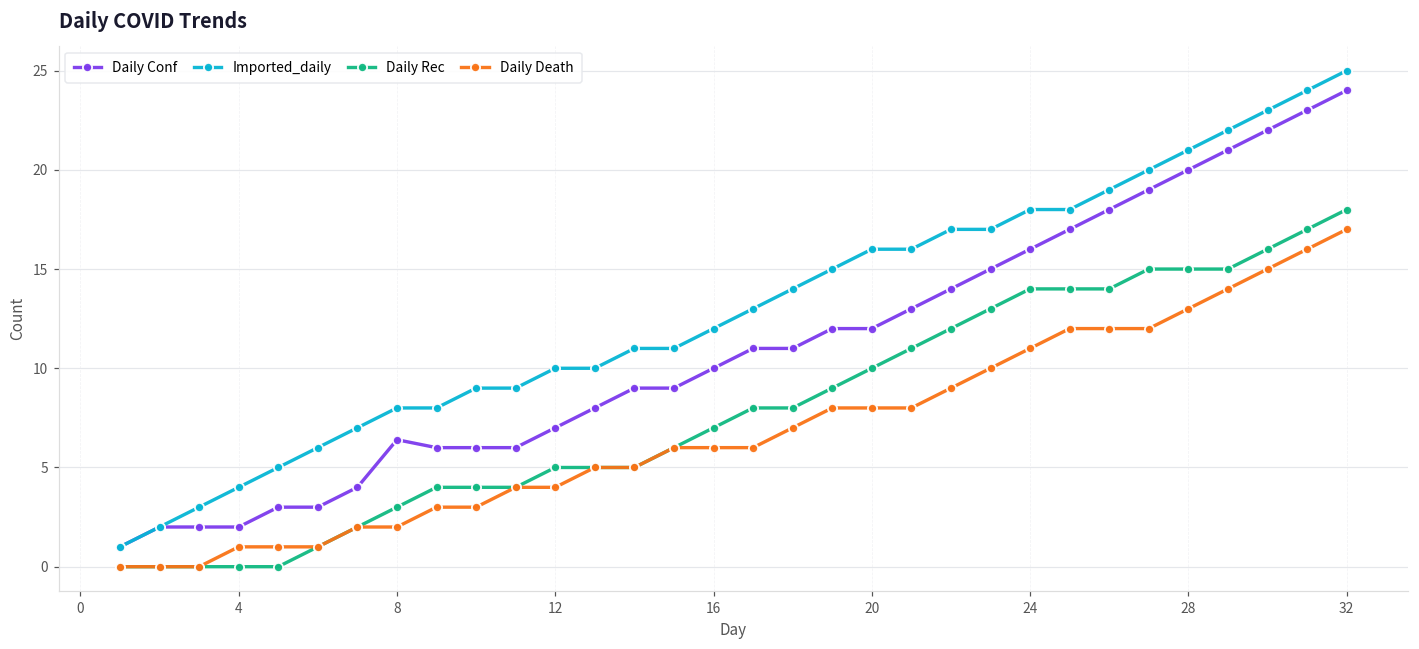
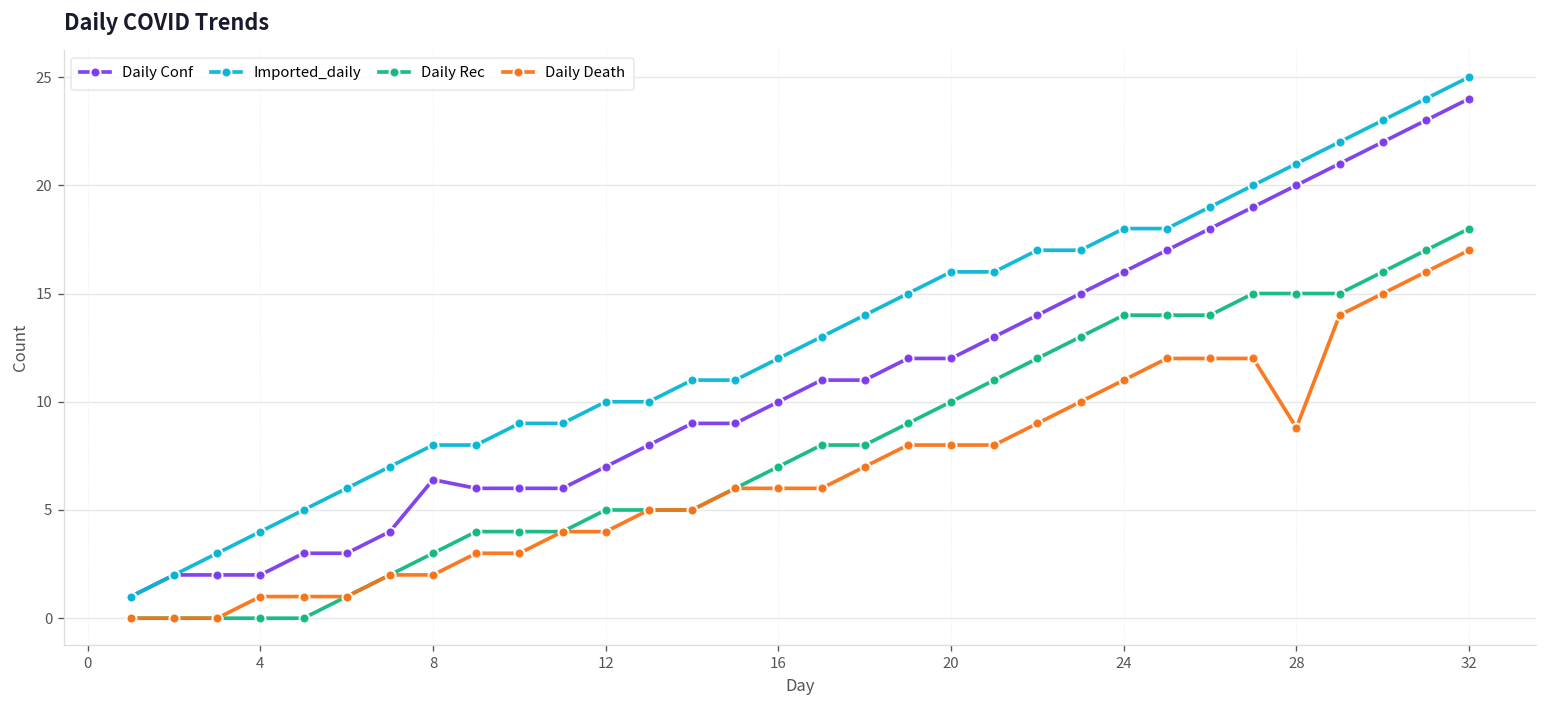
Daily Death, 28: 13.0 -> 8.8
